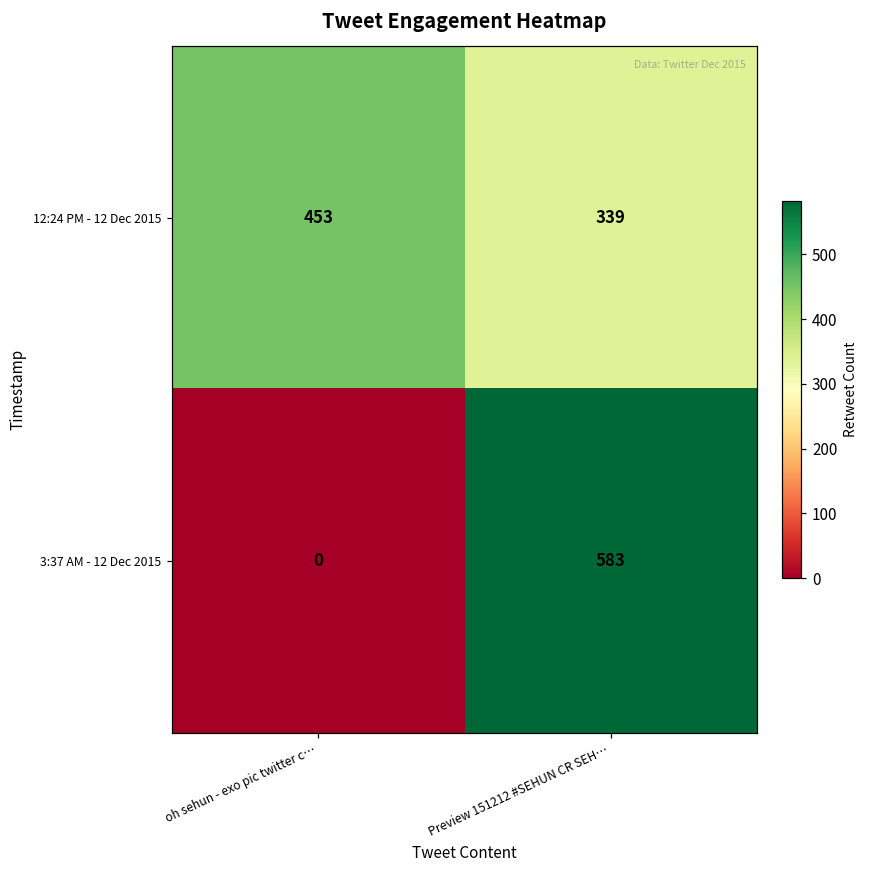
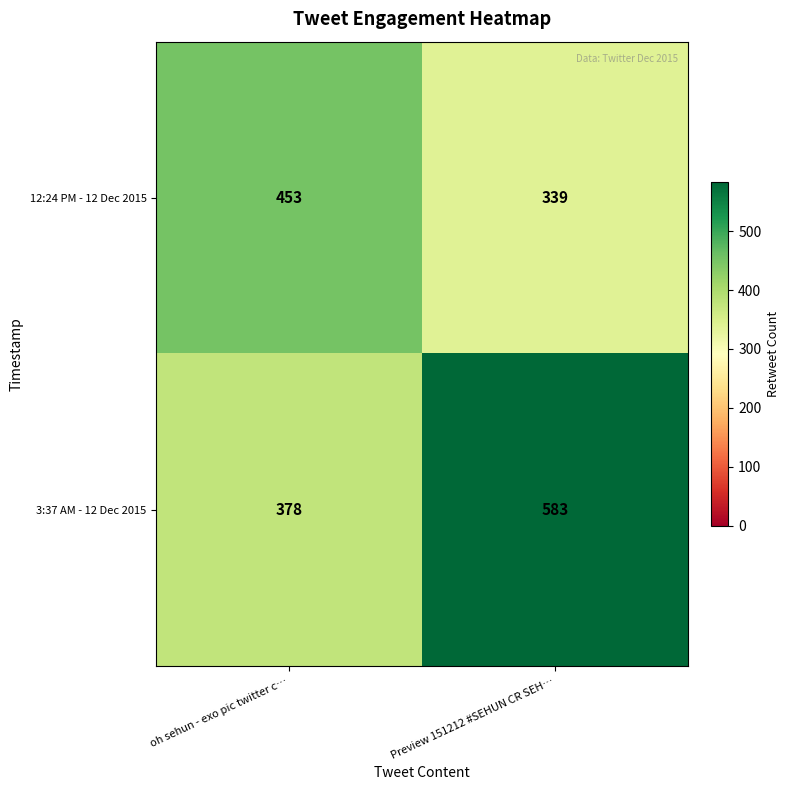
3:37 AM - 12 Dec 2015, oh sehun - exo pic twitter c…: 0 -> 378
